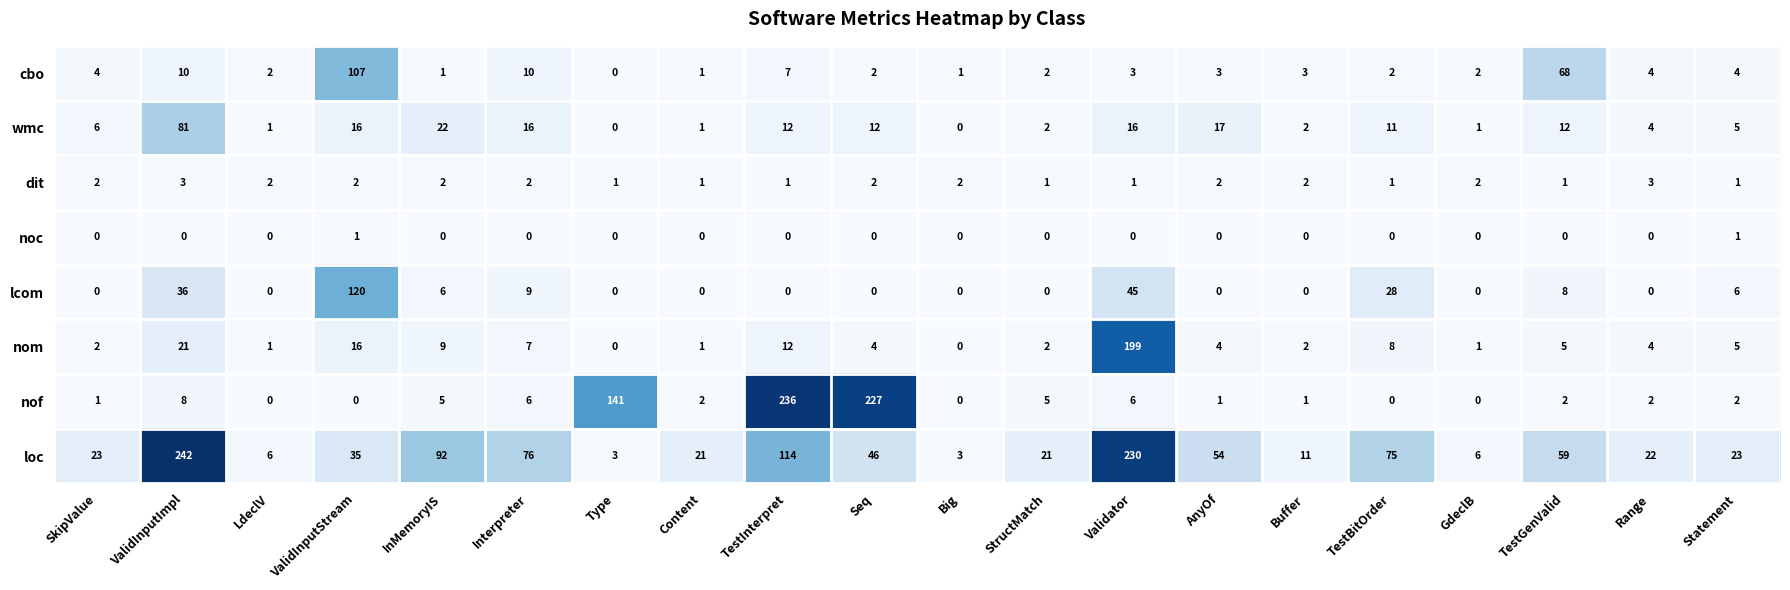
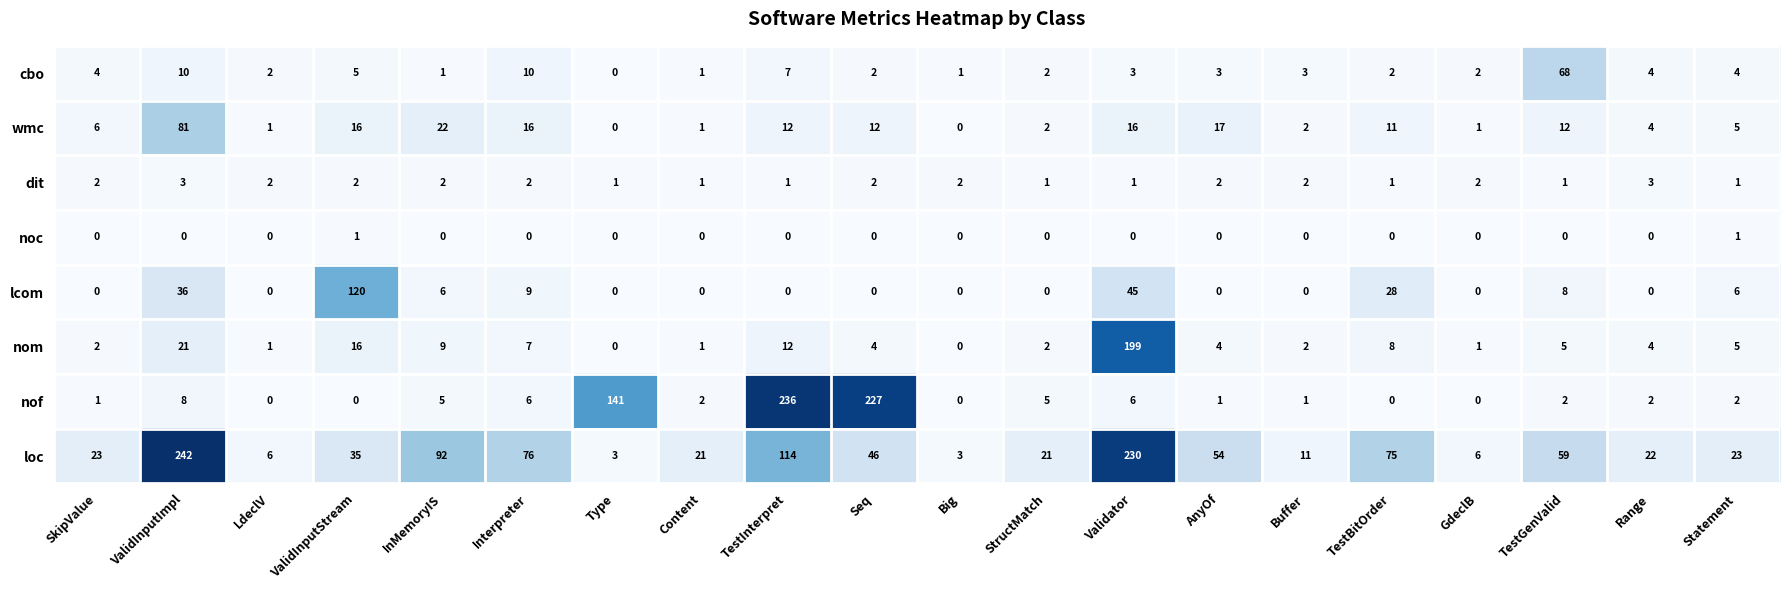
cbo, ValidInputStream: 107 -> 5
